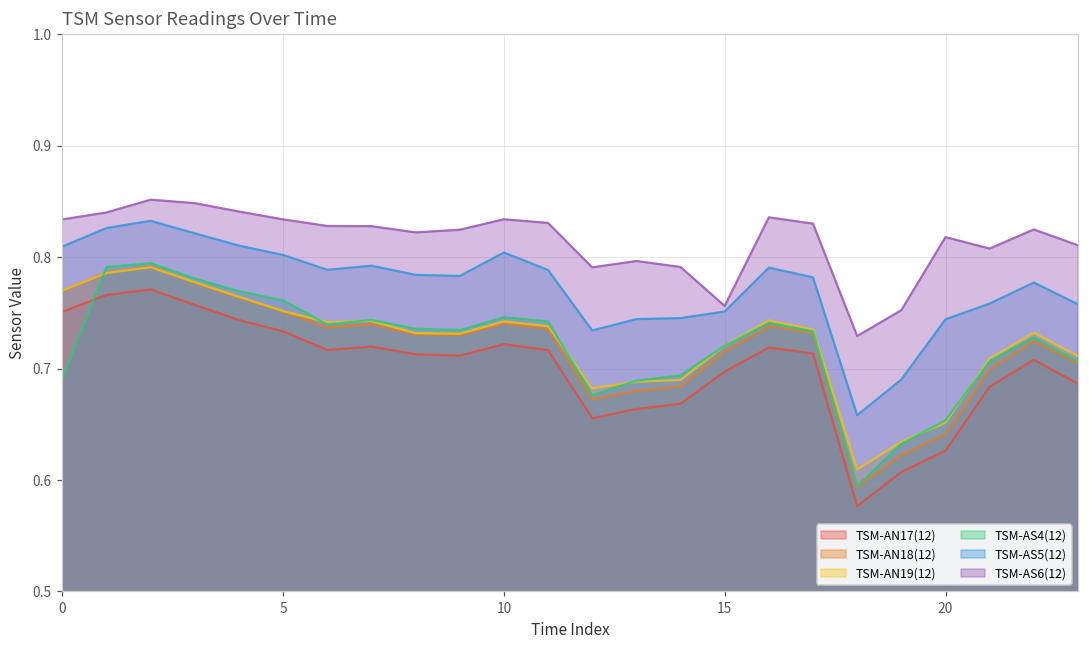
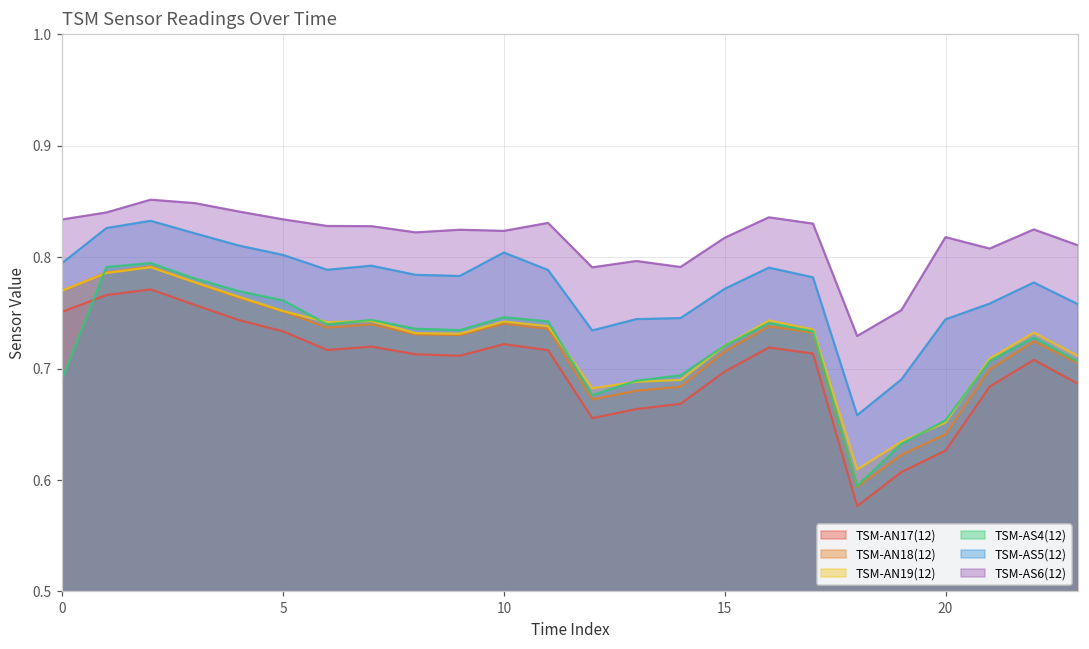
TSM-AS5(12), 0: 0.810 -> 0.795
TSM-AS6(12), 10: 0.834 -> 0.824
TSM-AS5(12), 15: 0.751 -> 0.772
TSM-AS6(12), 15: 0.756 -> 0.818
